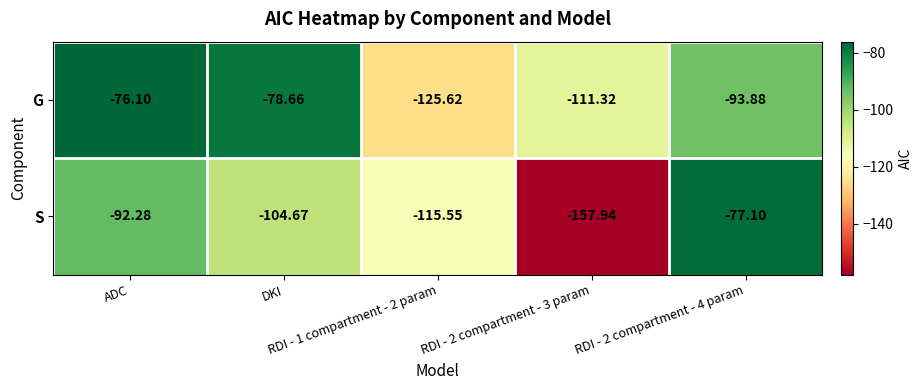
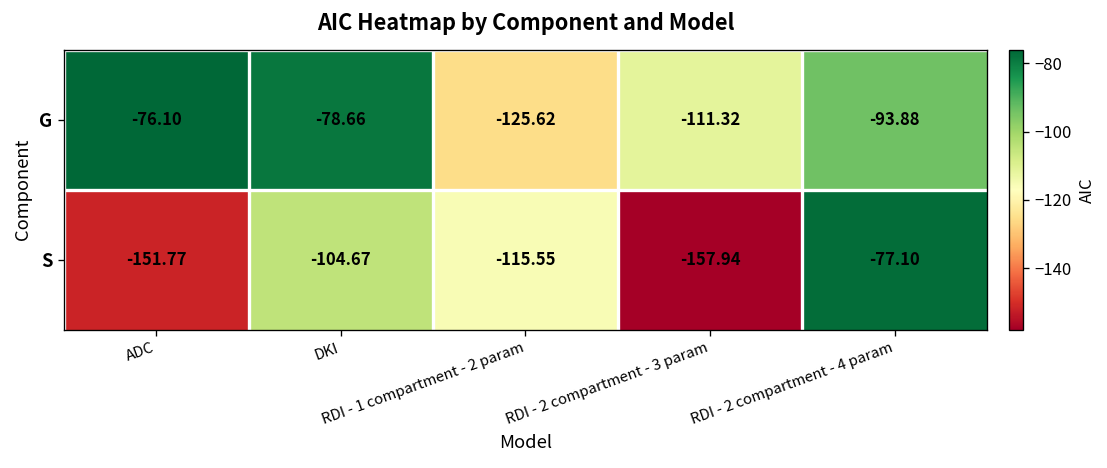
S, ADC: -92.28 -> -151.77
